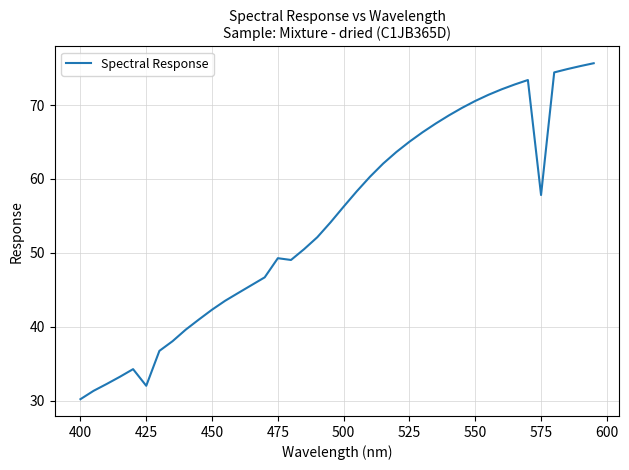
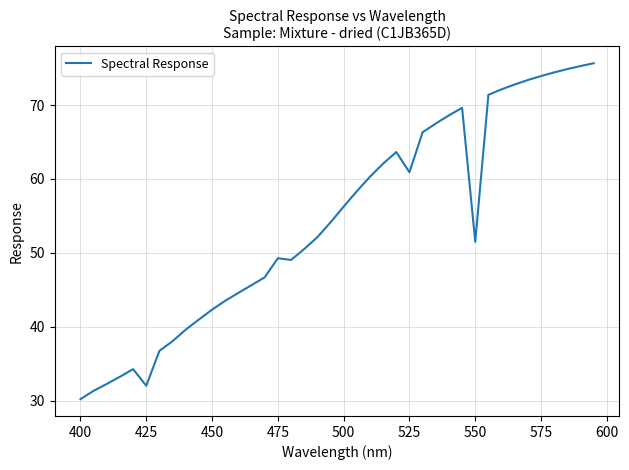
525: 65 -> 61
550: 71 -> 52
575: 58 -> 74
